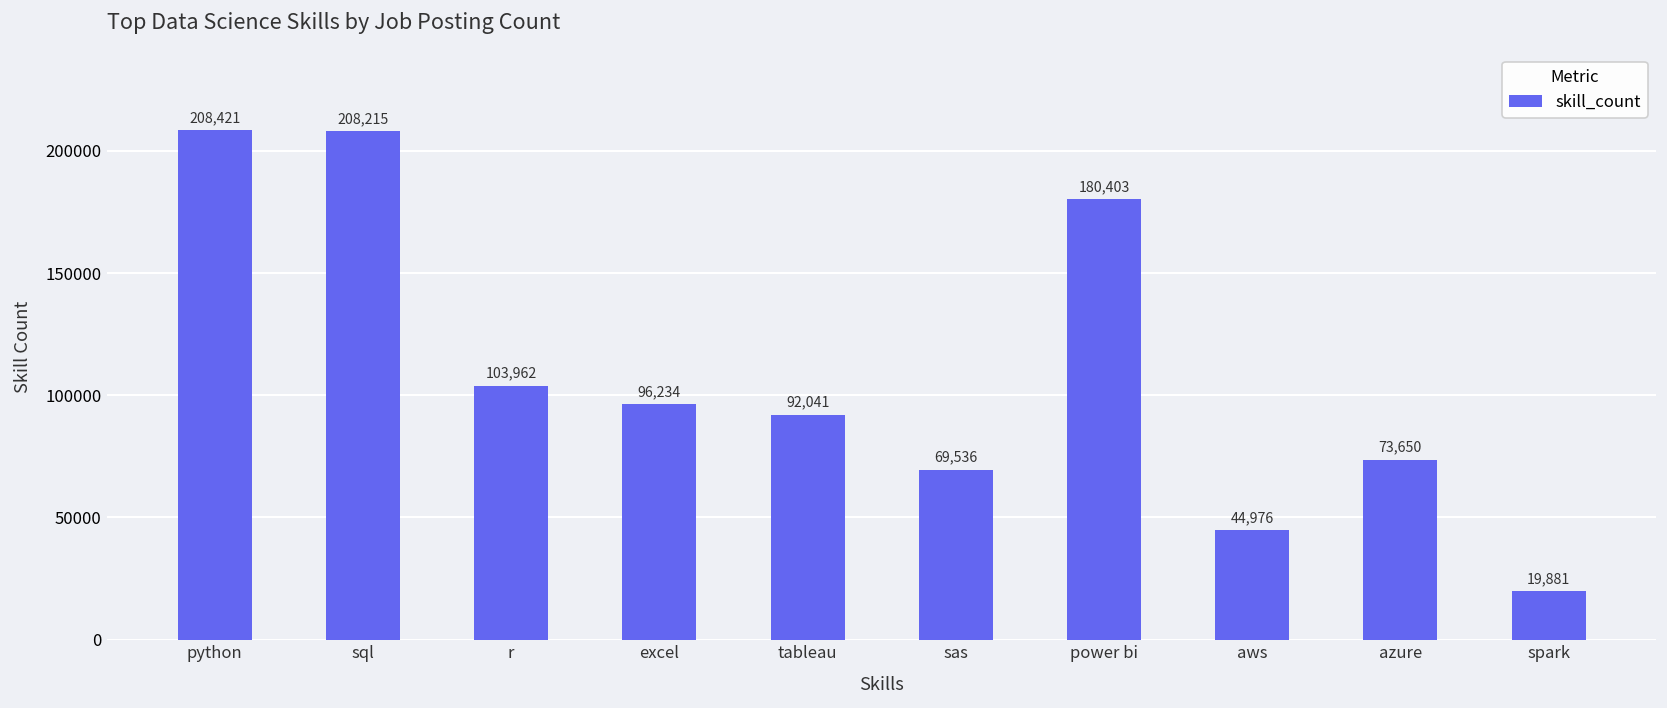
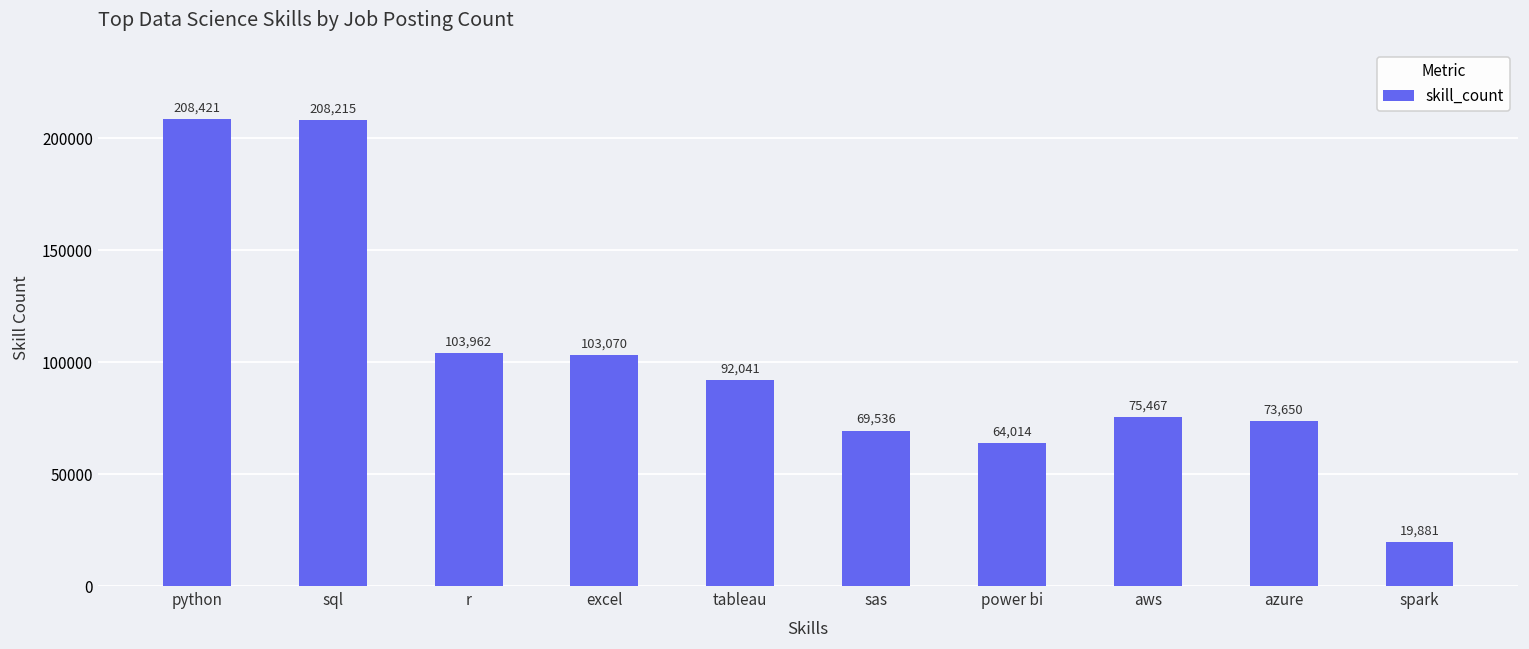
excel: 96,234 -> 103,070
power bi: 180,403 -> 64,014
aws: 44,976 -> 75,467
